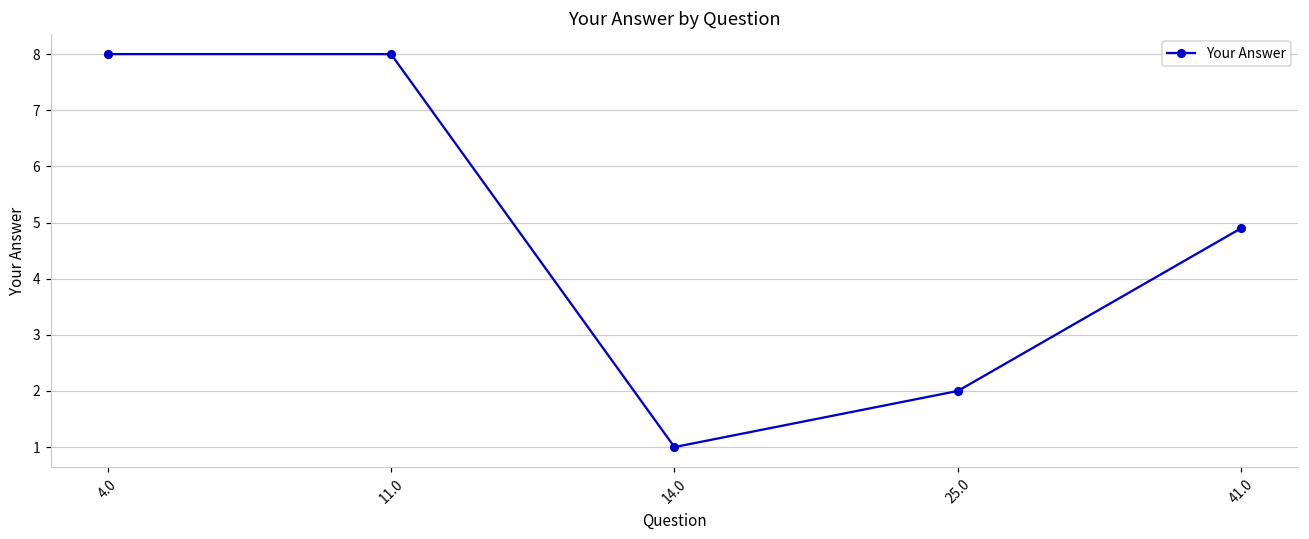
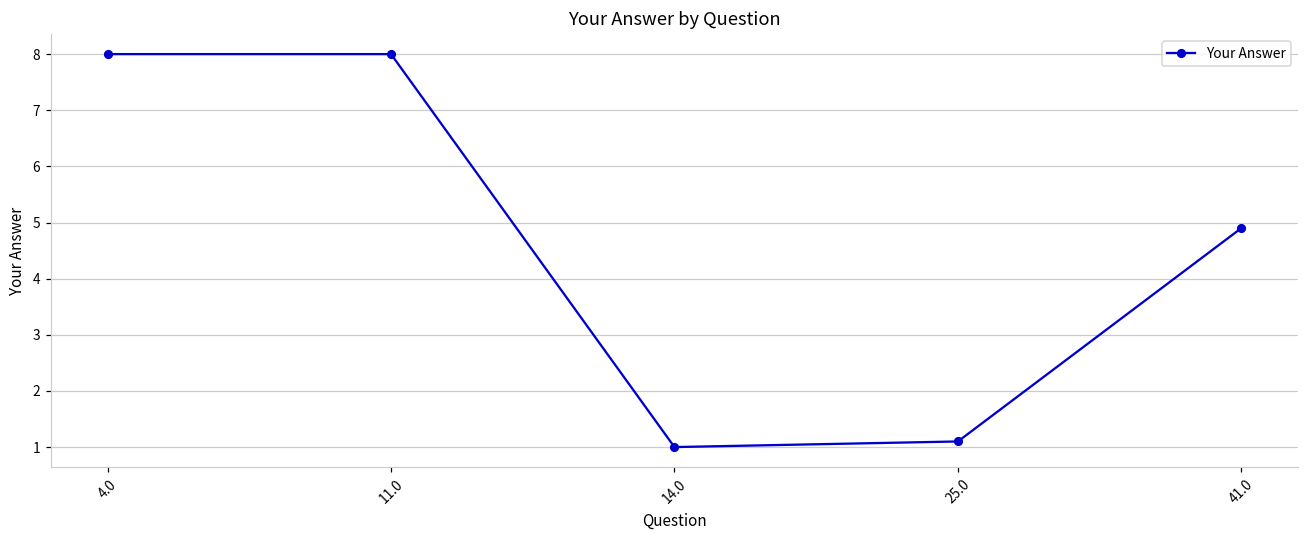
25.0: 2.0 -> 1.1
